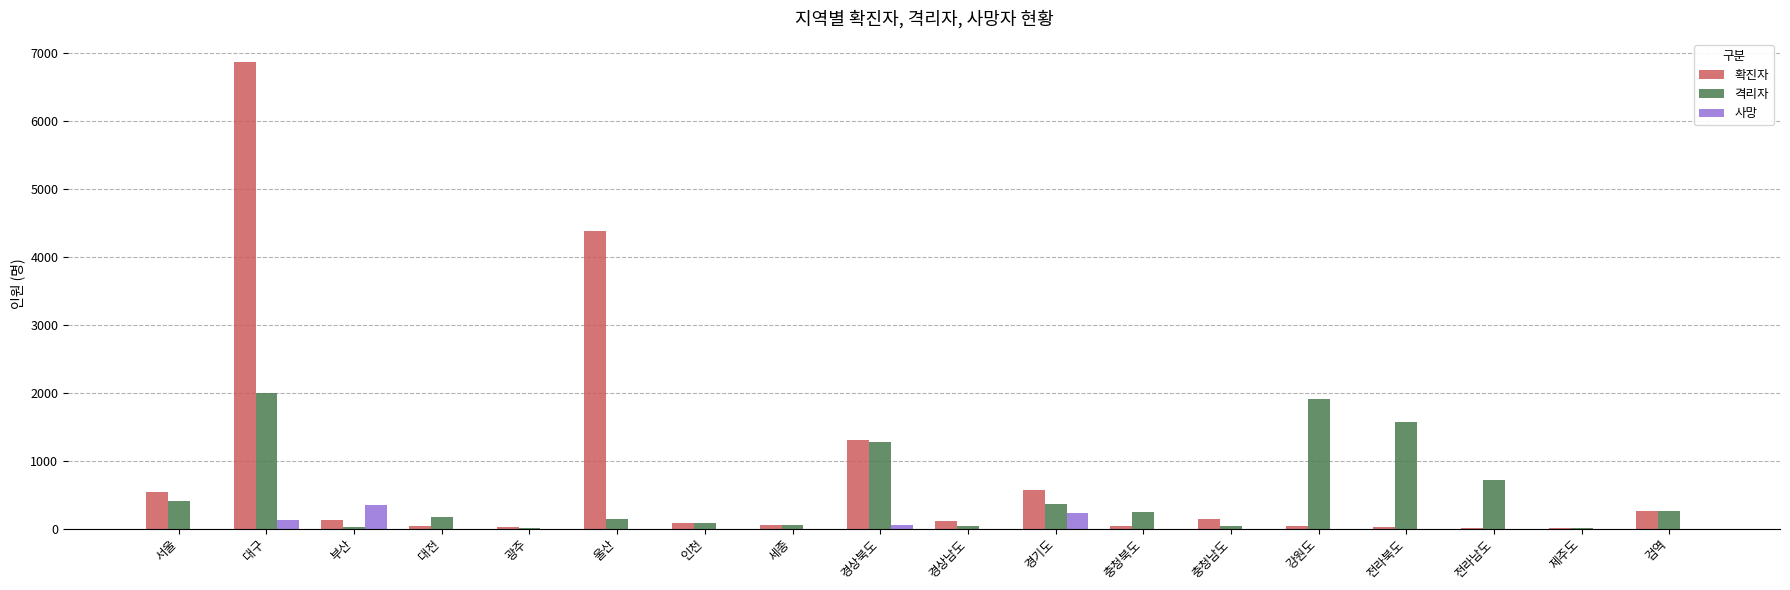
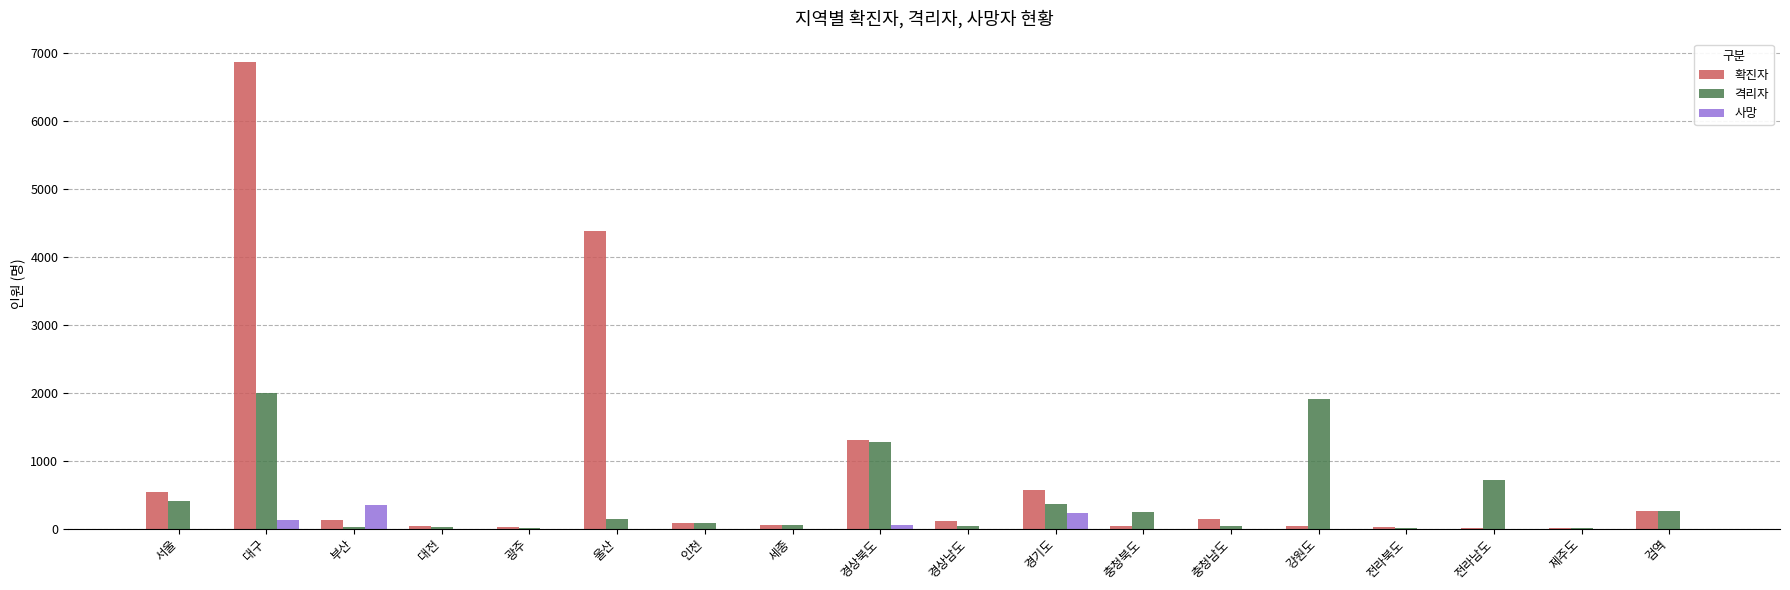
격리자, 대전: 200 -> 0
격리자, 전라북도: 1600 -> 0
